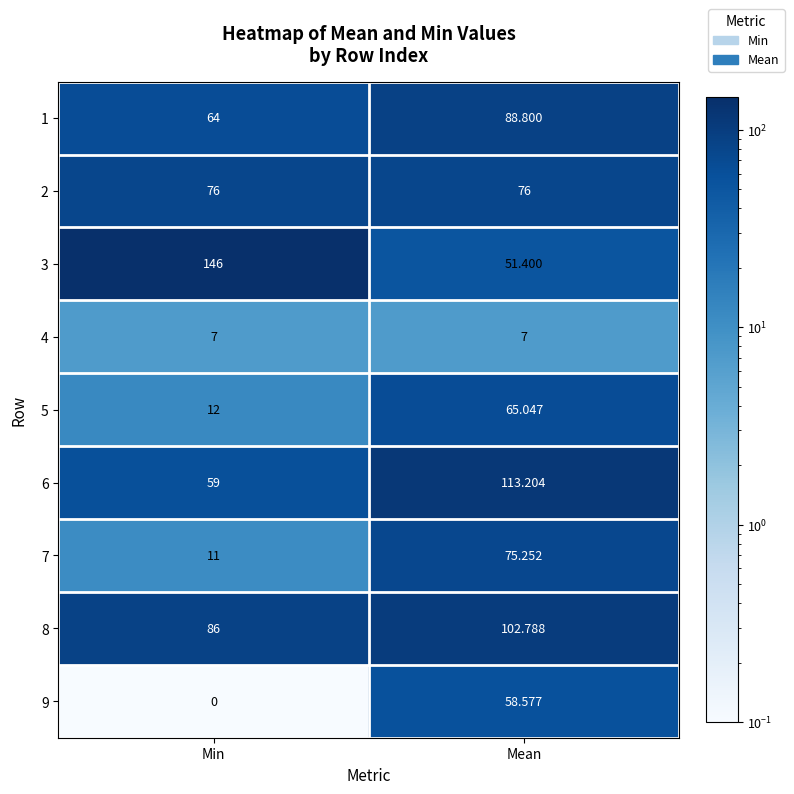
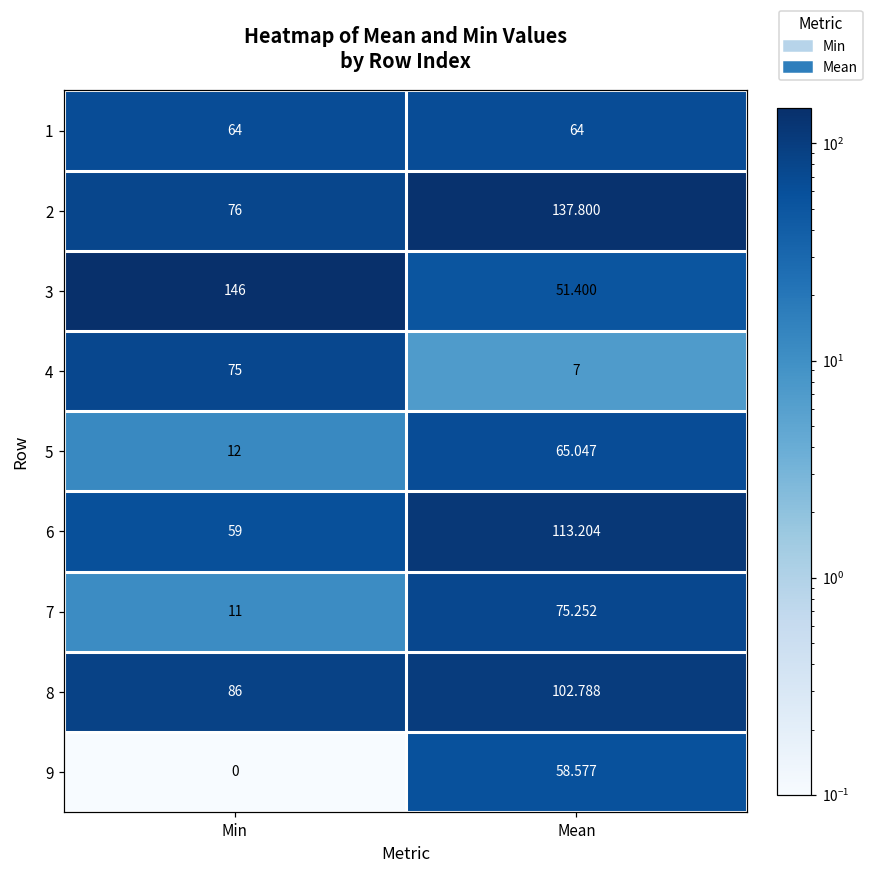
1, Mean: 88.800 -> 64
2, Mean: 76 -> 137.800
4, Min: 7 -> 75
